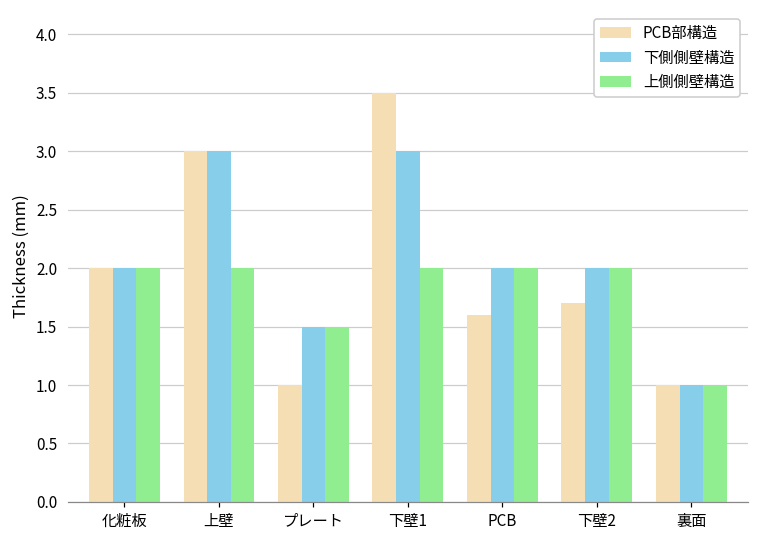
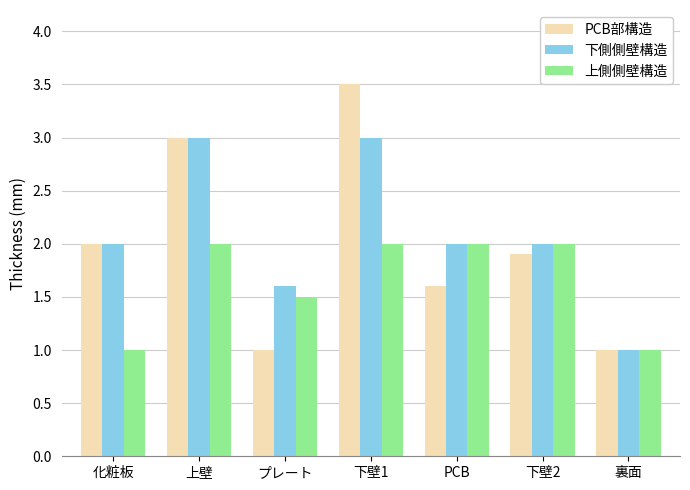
上側側壁構造, 化粧板: 2 -> 1
下側側壁構造, プレート: 1.5 -> 1.6
PCB部構造, 下壁2: 1.7 -> 1.9
